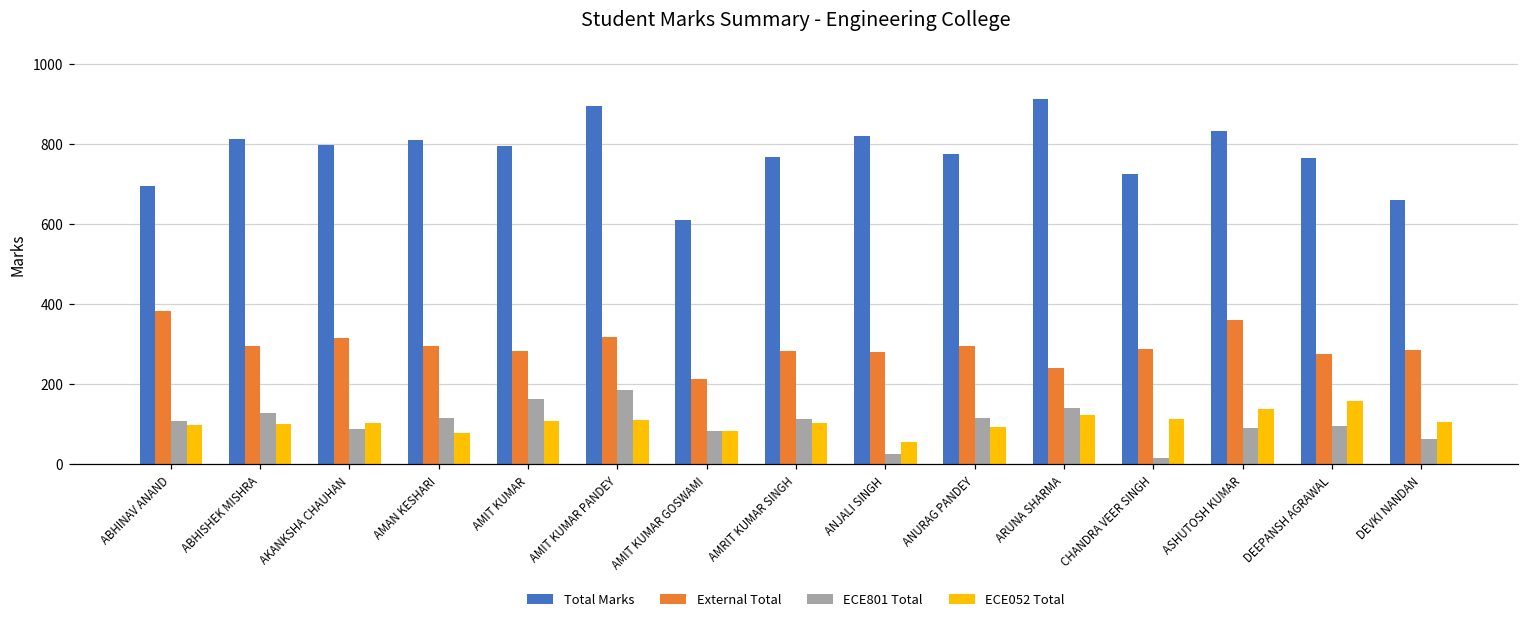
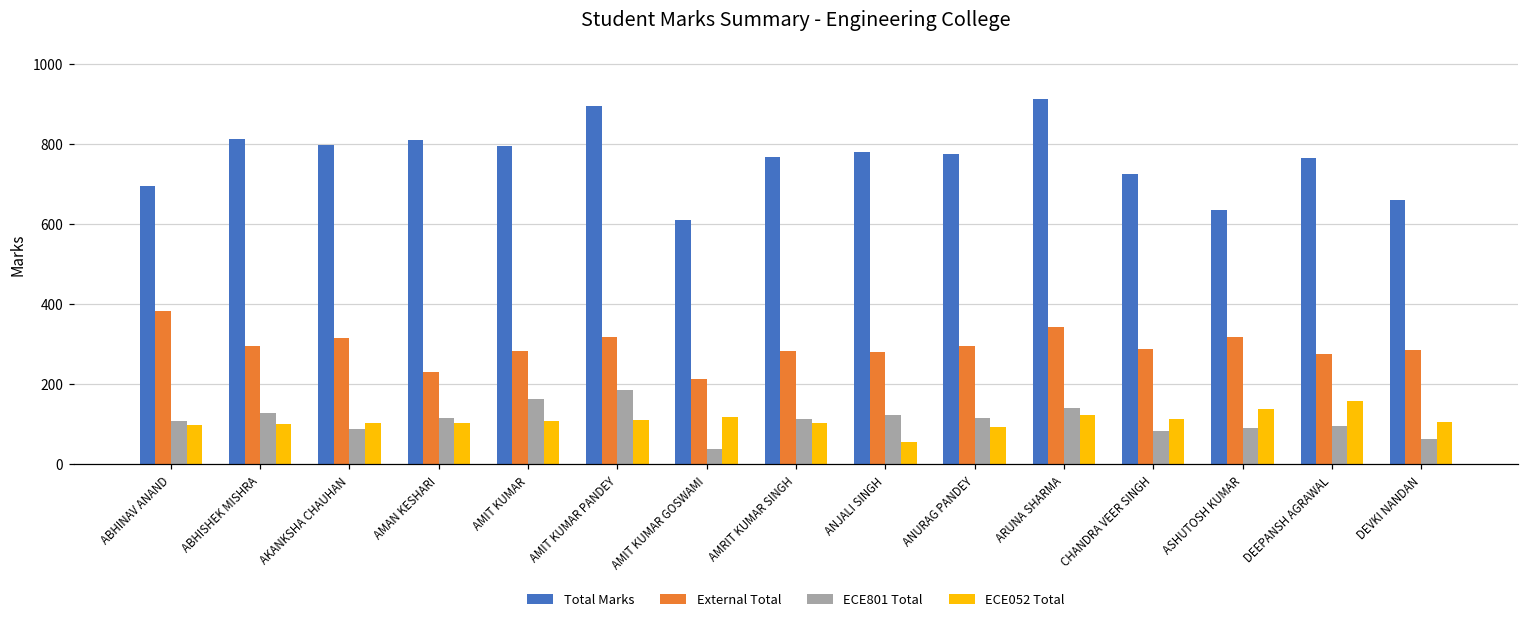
External Total, AMAN KESHARI: 300 -> 230
ECE052 Total, AMAN KESHARI: 80 -> 100
ECE801 Total, AMIT KUMAR GOSWAMI: 80 -> 40
ECE052 Total, AMIT KUMAR GOSWAMI: 80 -> 120
Total Marks, ANJALI SINGH: 820 -> 780
ECE801 Total, ANJALI SINGH: 30 -> 120
External Total, ARUNA SHARMA: 240 -> 340
ECE801 Total, CHANDRA VEER SINGH: 20 -> 80
Total Marks, ASHUTOSH KUMAR: 830 -> 640
External Total, ASHUTOSH KUMAR: 360 -> 320
